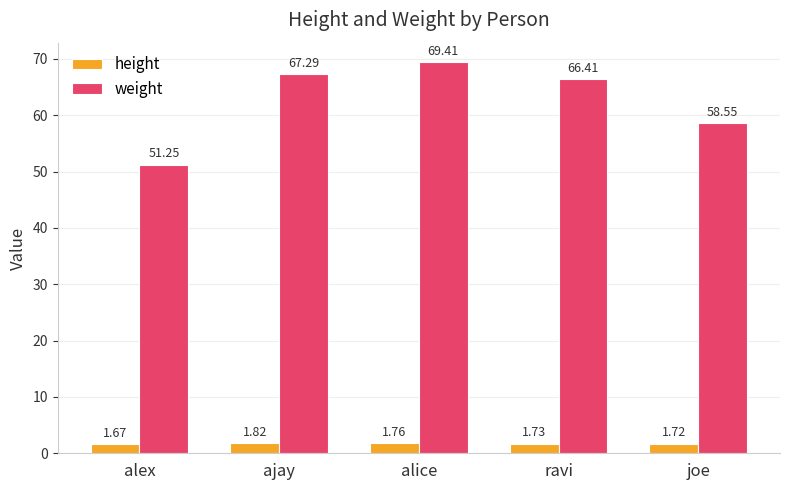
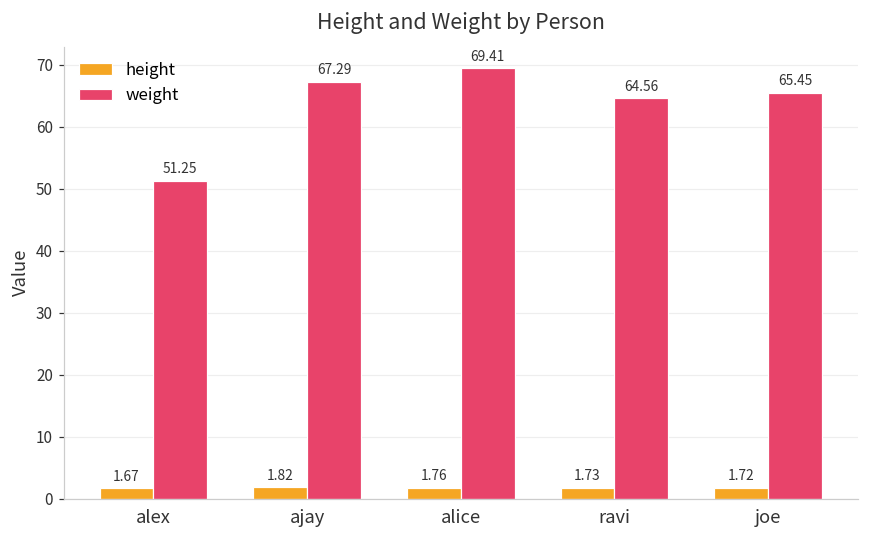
weight, ravi: 66.41 -> 64.56
weight, joe: 58.55 -> 65.45
